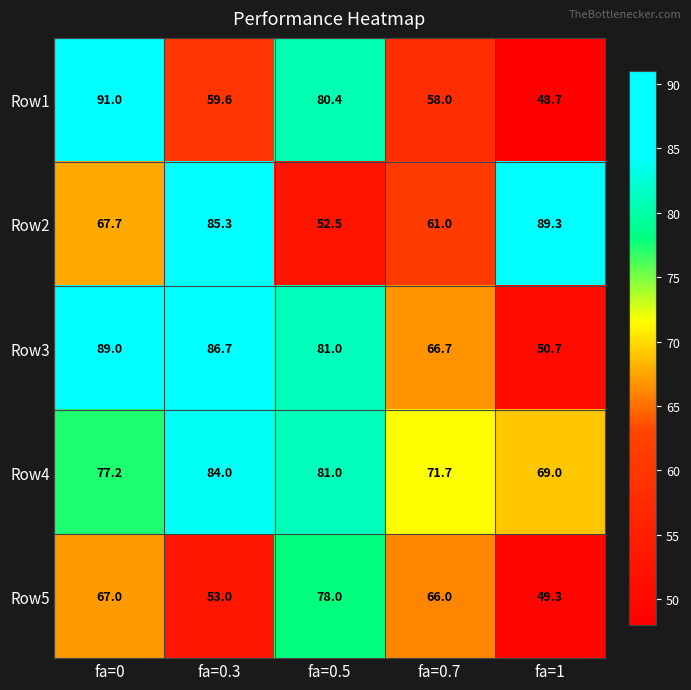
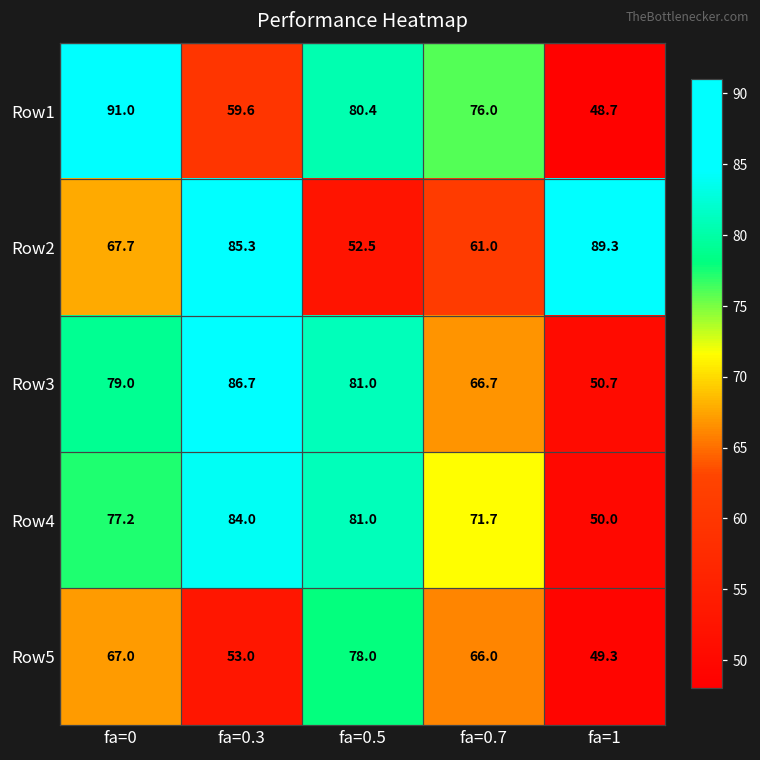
Row1, fa=0.7: 58.0 -> 76.0
Row3, fa=0: 89.0 -> 79.0
Row4, fa=1: 69.0 -> 50.0
